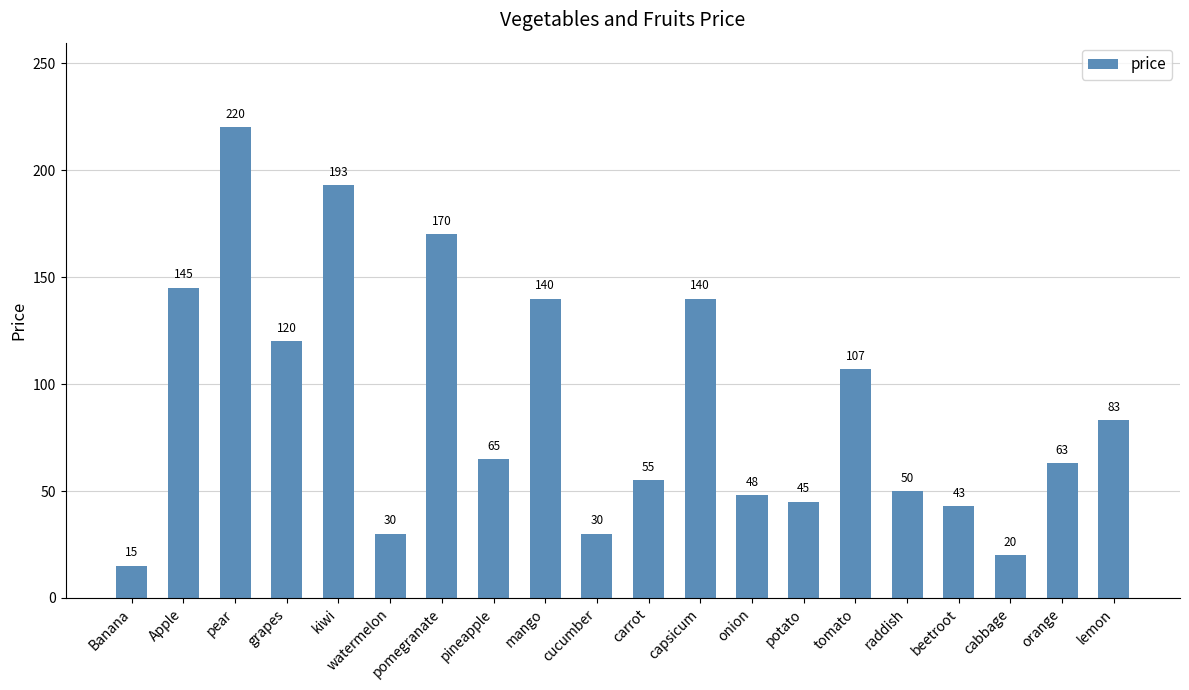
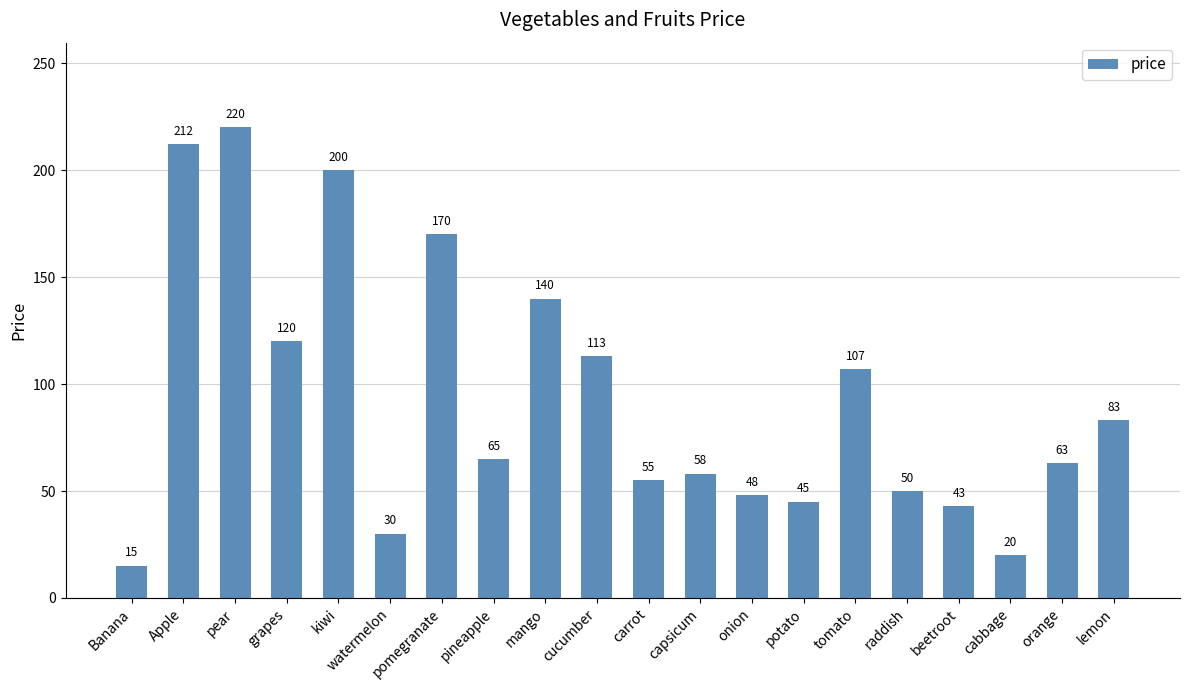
Apple: 145 -> 212
kiwi: 193 -> 200
cucumber: 30 -> 113
capsicum: 140 -> 58
